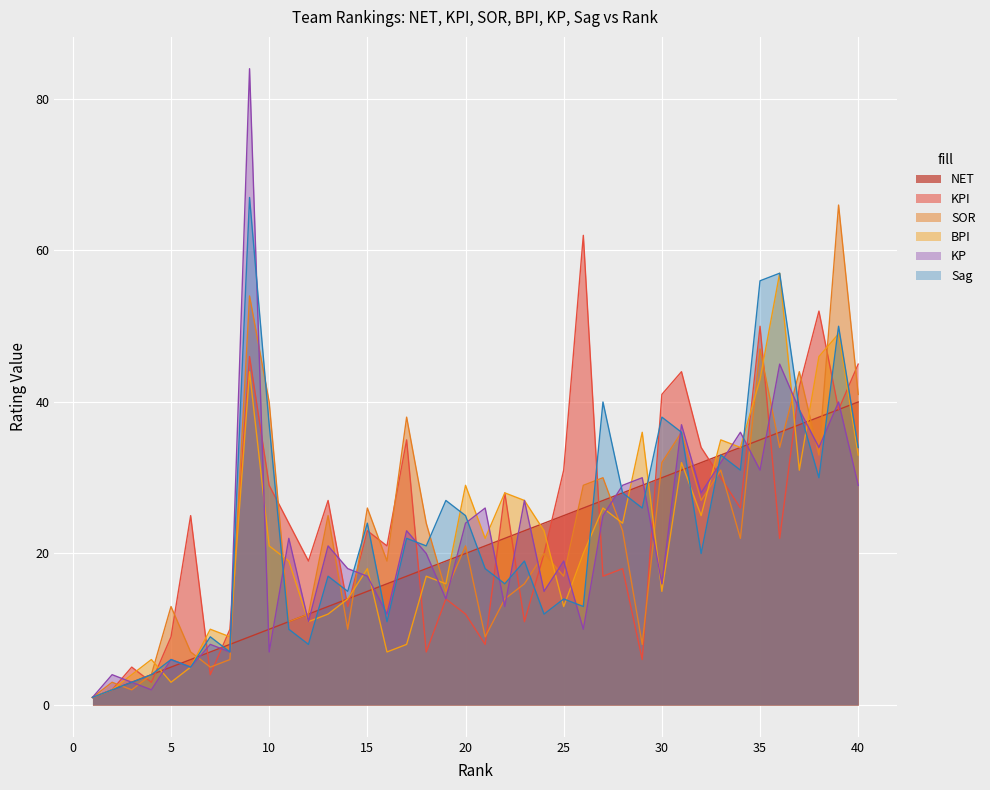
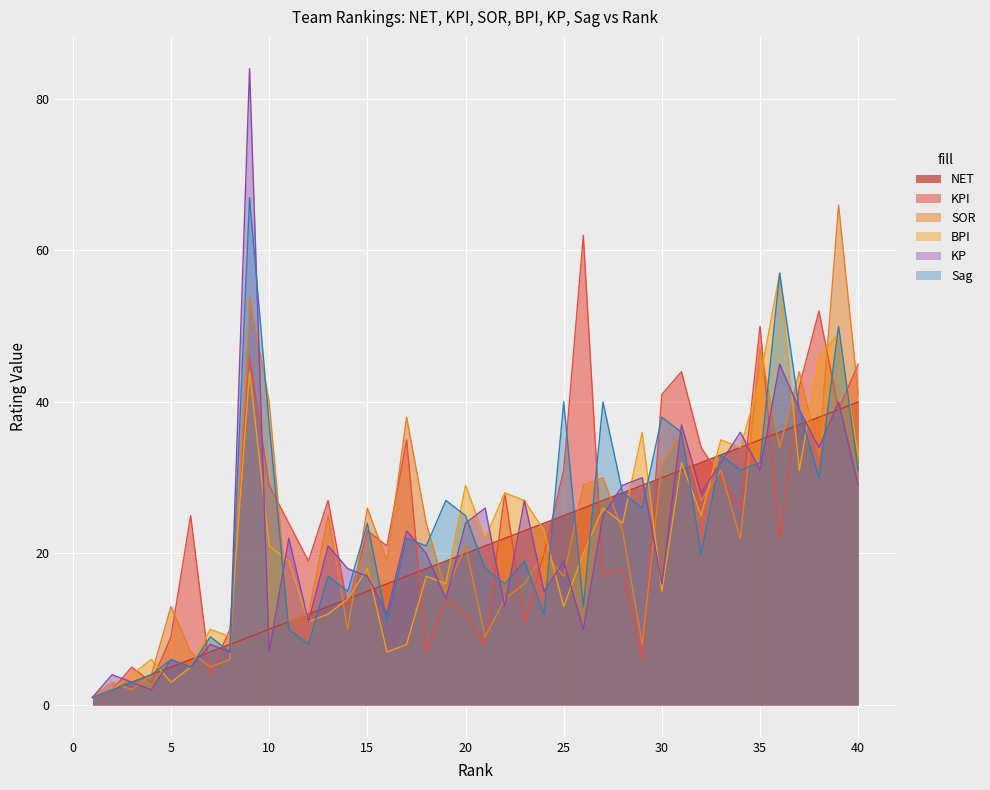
Sag, 25: 14 -> 40
Sag, 35: 56 -> 32
Sag, 40: 34 -> 31
